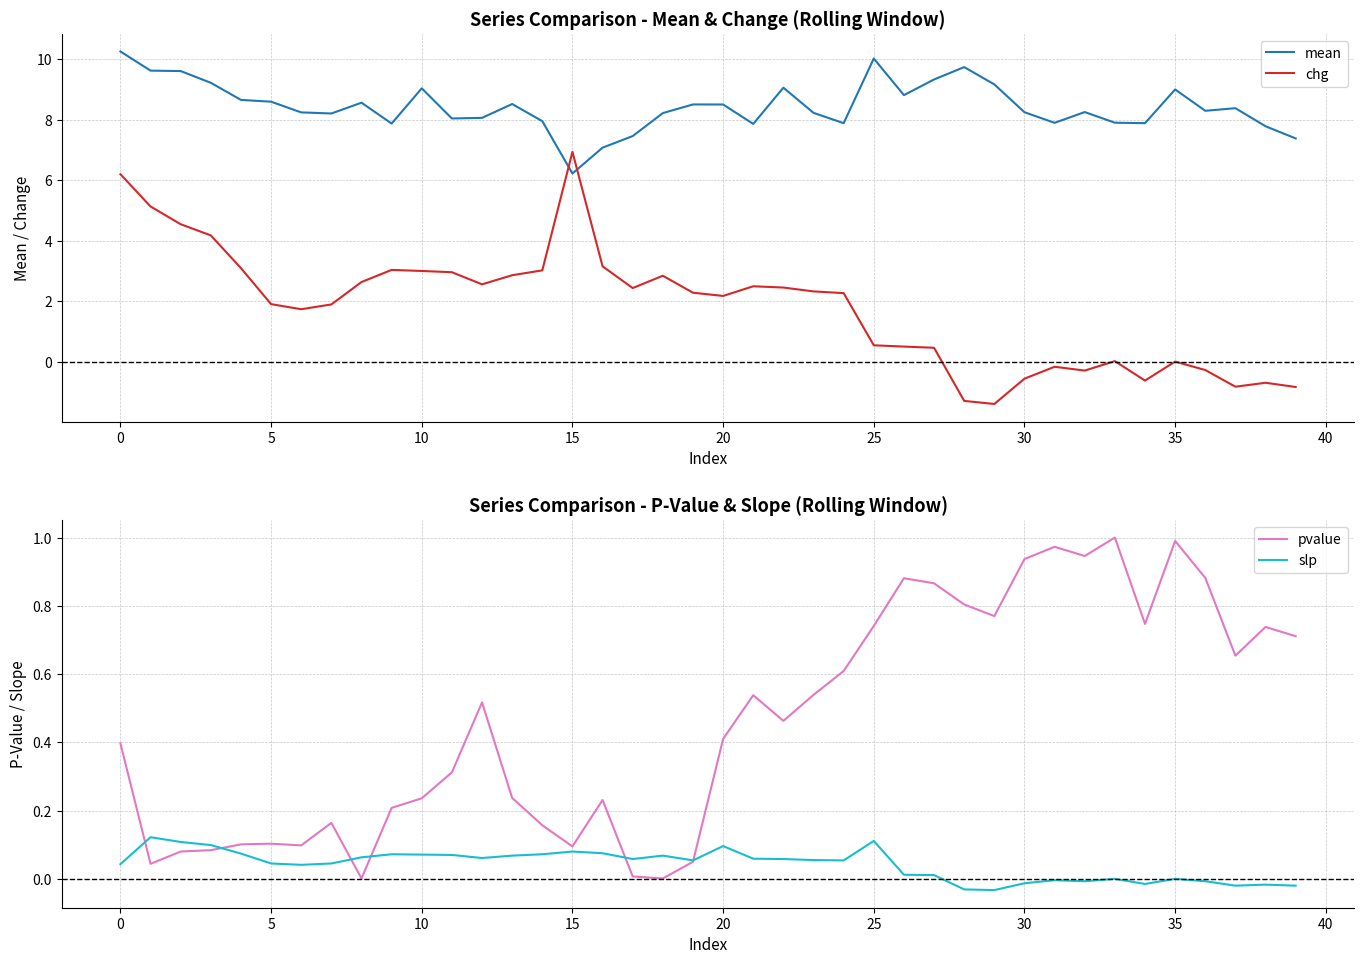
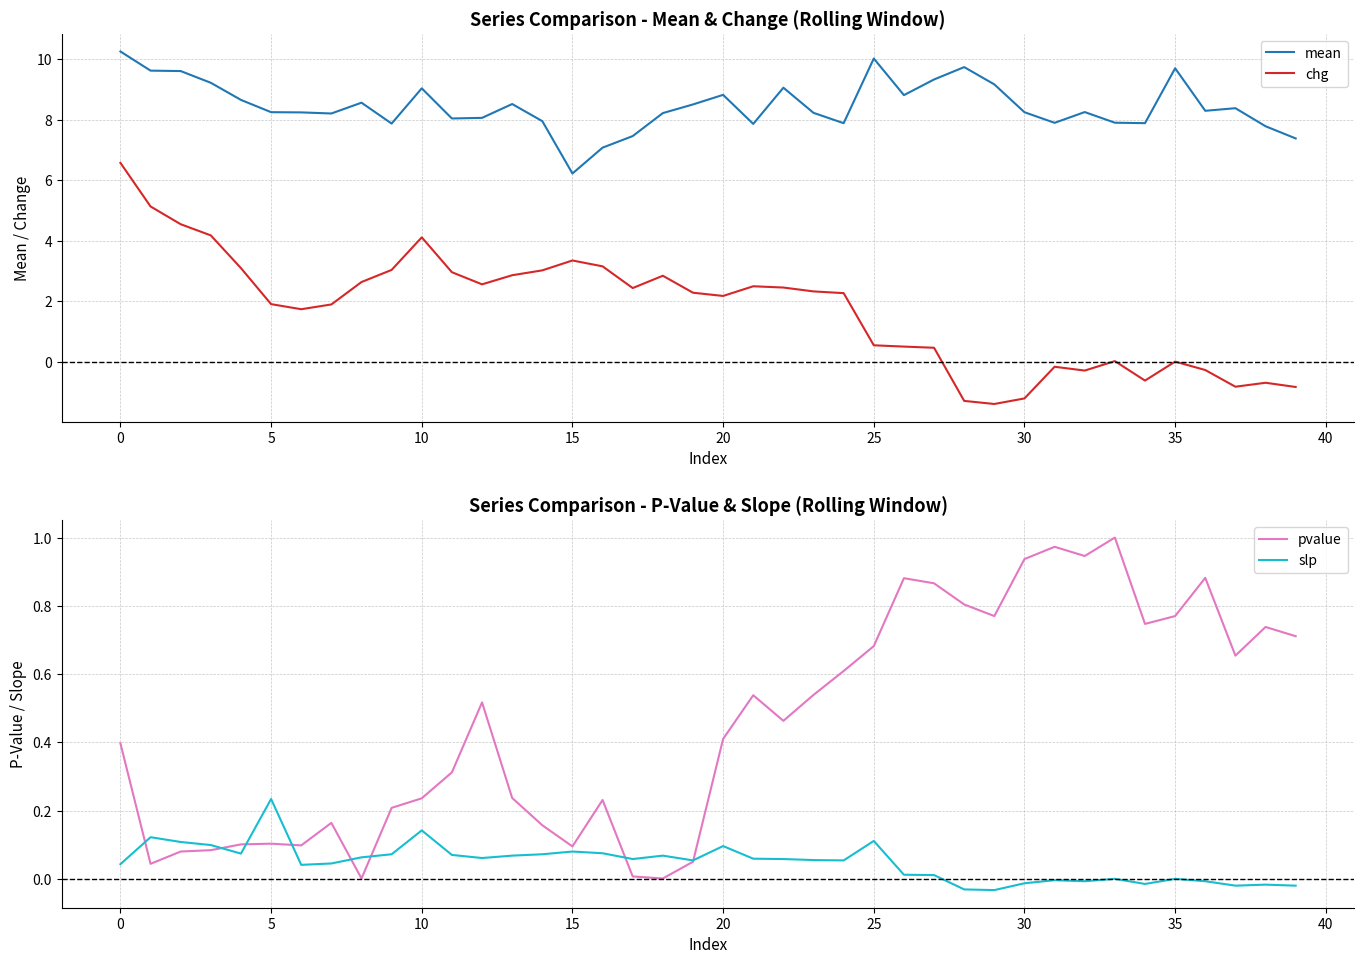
Series Comparison - Mean & Change (Rolling Window), chg, 0: 6.2 -> 6.6
Series Comparison - Mean & Change (Rolling Window), mean, 5: 8.6 -> 8.2
Series Comparison - Mean & Change (Rolling Window), chg, 10: 3.0 -> 4.1
Series Comparison - Mean & Change (Rolling Window), chg, 15: 6.9 -> 3.3
Series Comparison - Mean & Change (Rolling Window), mean, 20: 8.5 -> 8.8
Series Comparison - Mean & Change (Rolling Window), chg, 30: -0.6 -> -1.2
Series Comparison - Mean & Change (Rolling Window), mean, 35: 9.0 -> 9.7
Series Comparison - P-Value & Slope (Rolling Window), slp, 5: 0.05 -> 0.23
Series Comparison - P-Value & Slope (Rolling Window), slp, 10: 0.07 -> 0.14
Series Comparison - P-Value & Slope (Rolling Window), pvalue, 25: 0.74 -> 0.68
Series Comparison - P-Value & Slope (Rolling Window), pvalue, 35: 0.99 -> 0.77
